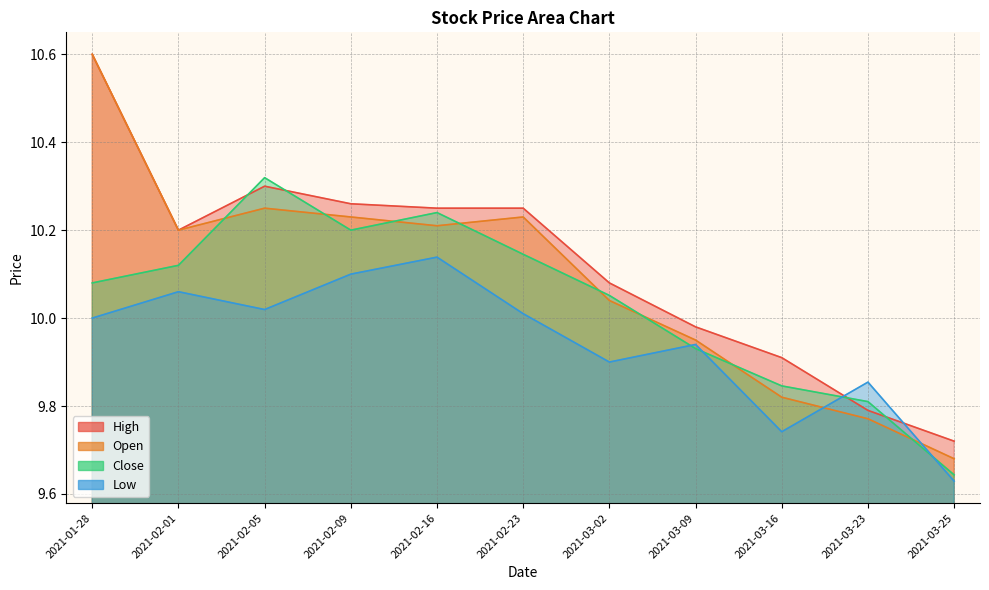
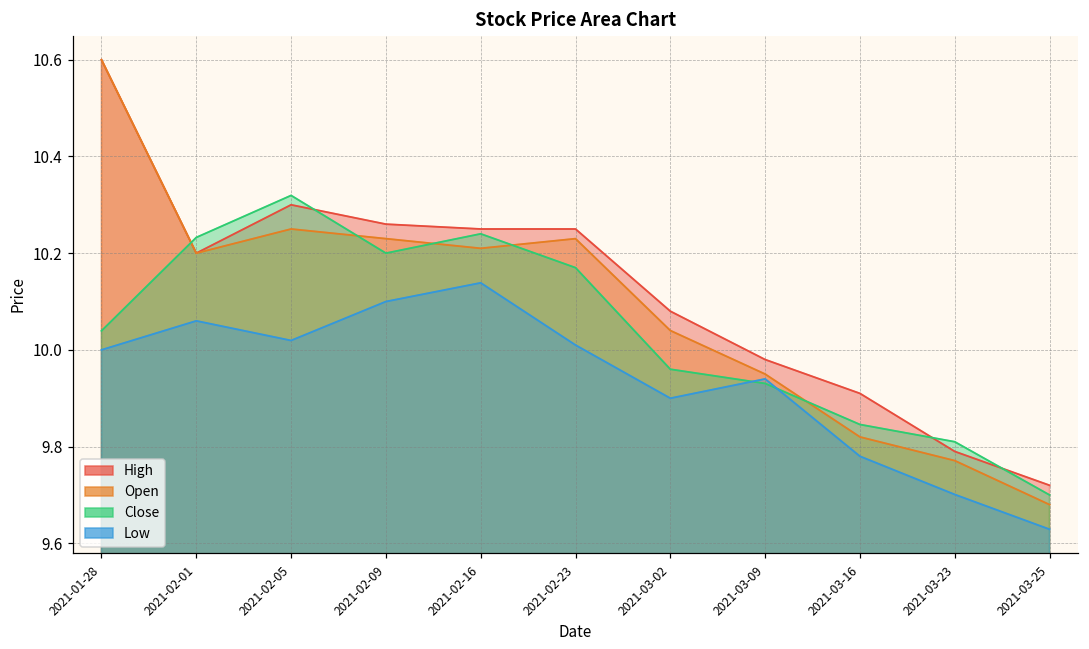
Close, 2021-01-28: 10.08 -> 10.04
Close, 2021-02-01: 10.12 -> 10.23
Close, 2021-02-23: 10.15 -> 10.17
Close, 2021-03-02: 10.05 -> 9.96
Low, 2021-03-16: 9.74 -> 9.78
Low, 2021-03-23: 9.85 -> 9.70
Close, 2021-03-25: 9.64 -> 9.70
